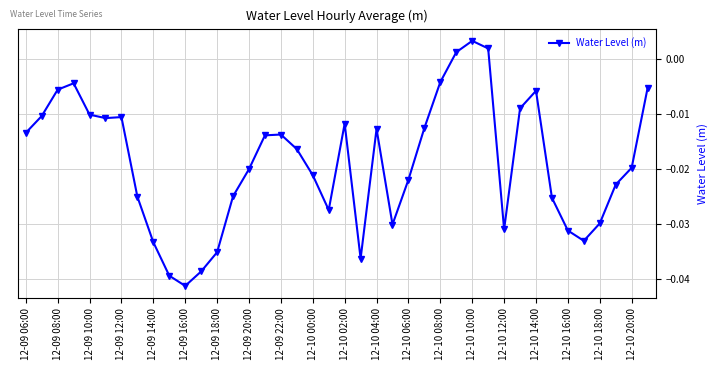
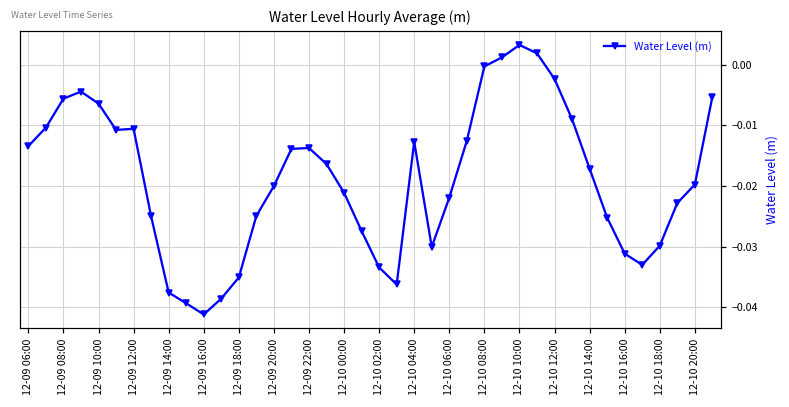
12-09 10:00: -0.010 -> -0.006
12-09 14:00: -0.033 -> -0.038
12-10 02:00: -0.012 -> -0.033
12-10 08:00: -0.004 -> 0.000
12-10 12:00: -0.031 -> -0.002
12-10 14:00: -0.006 -> -0.017
